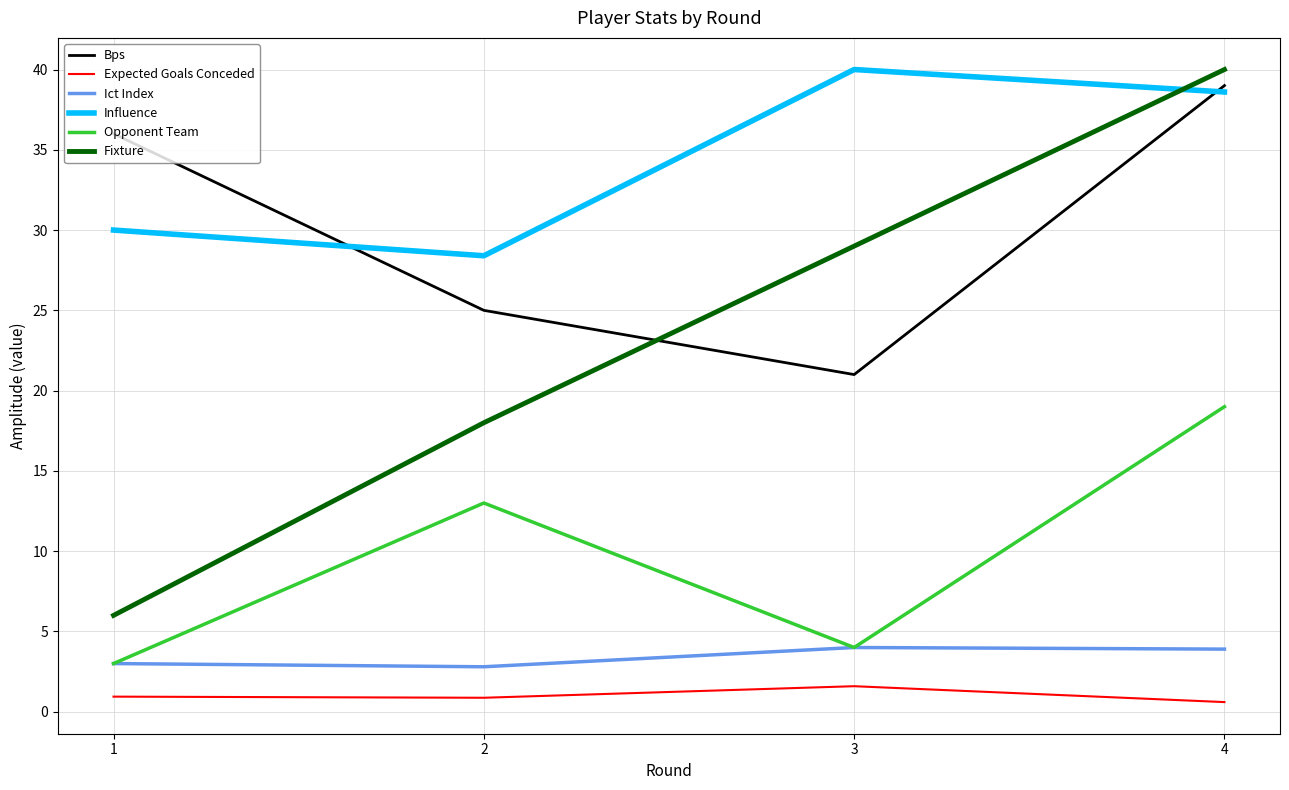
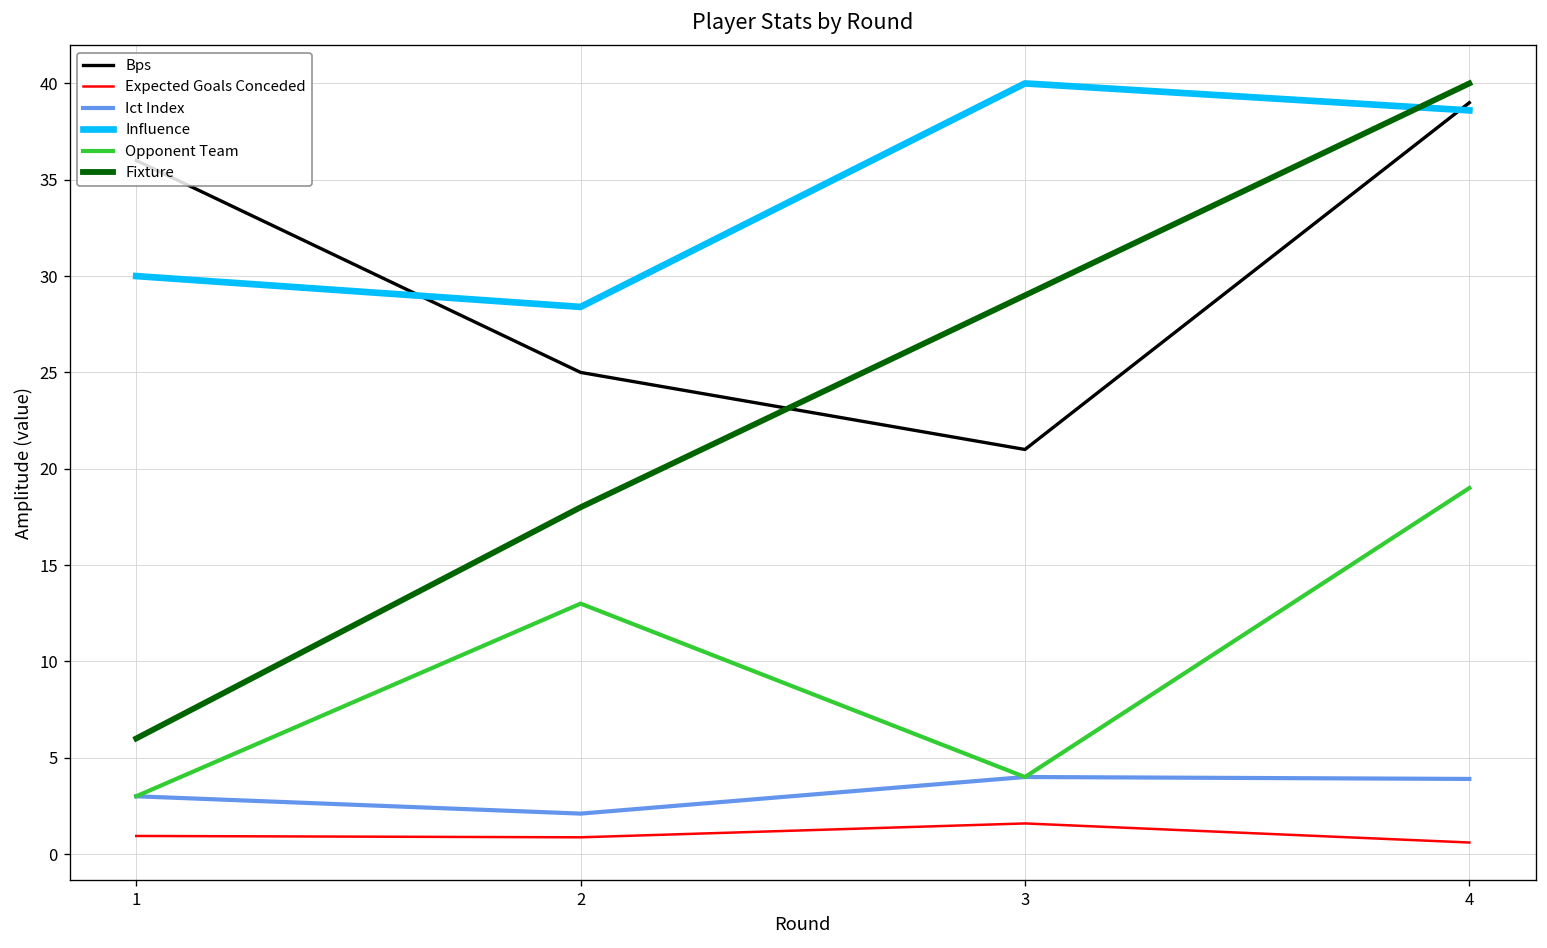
Ict Index, 2: 2.8 -> 2.1
